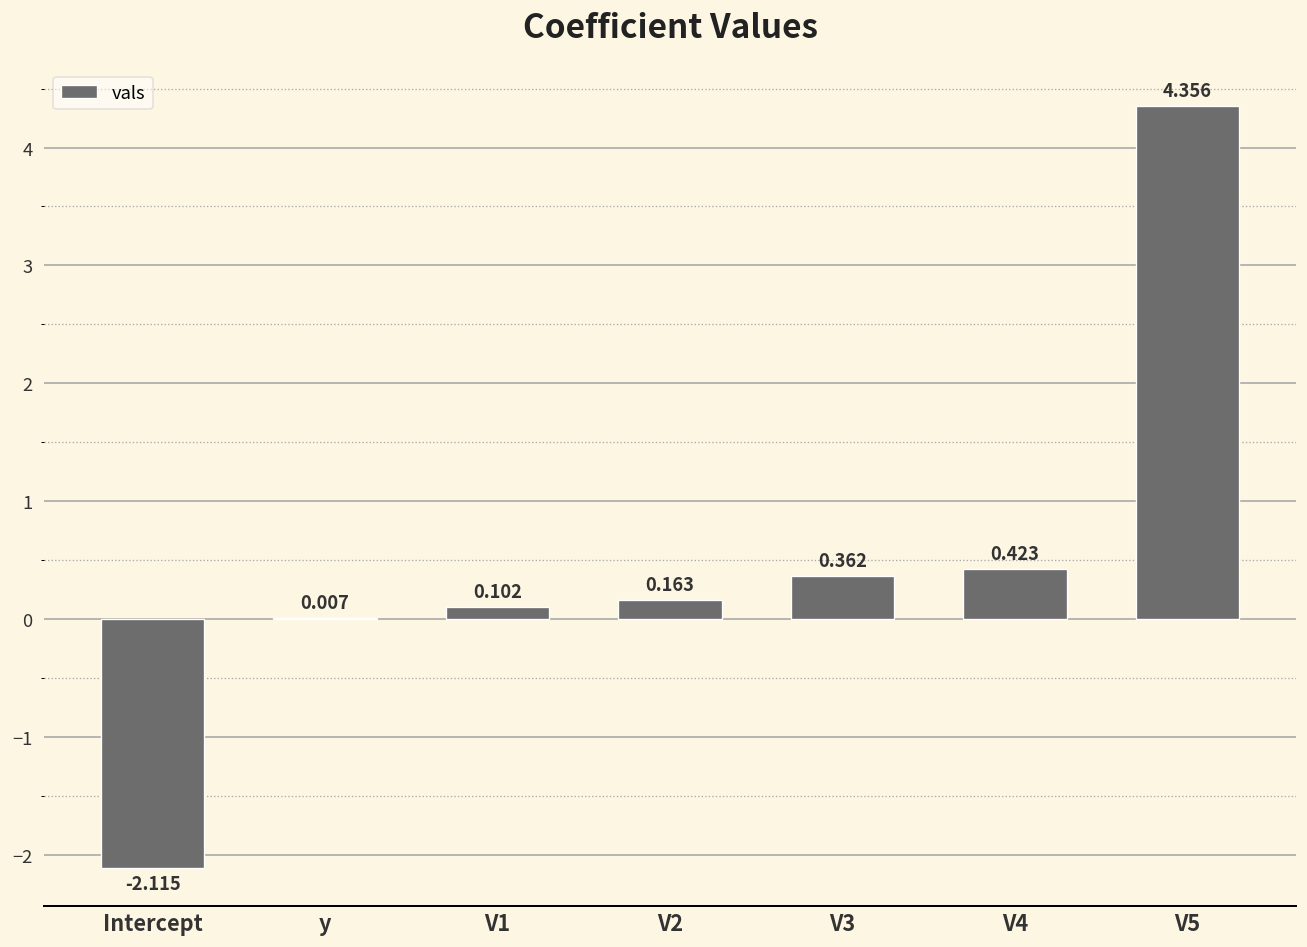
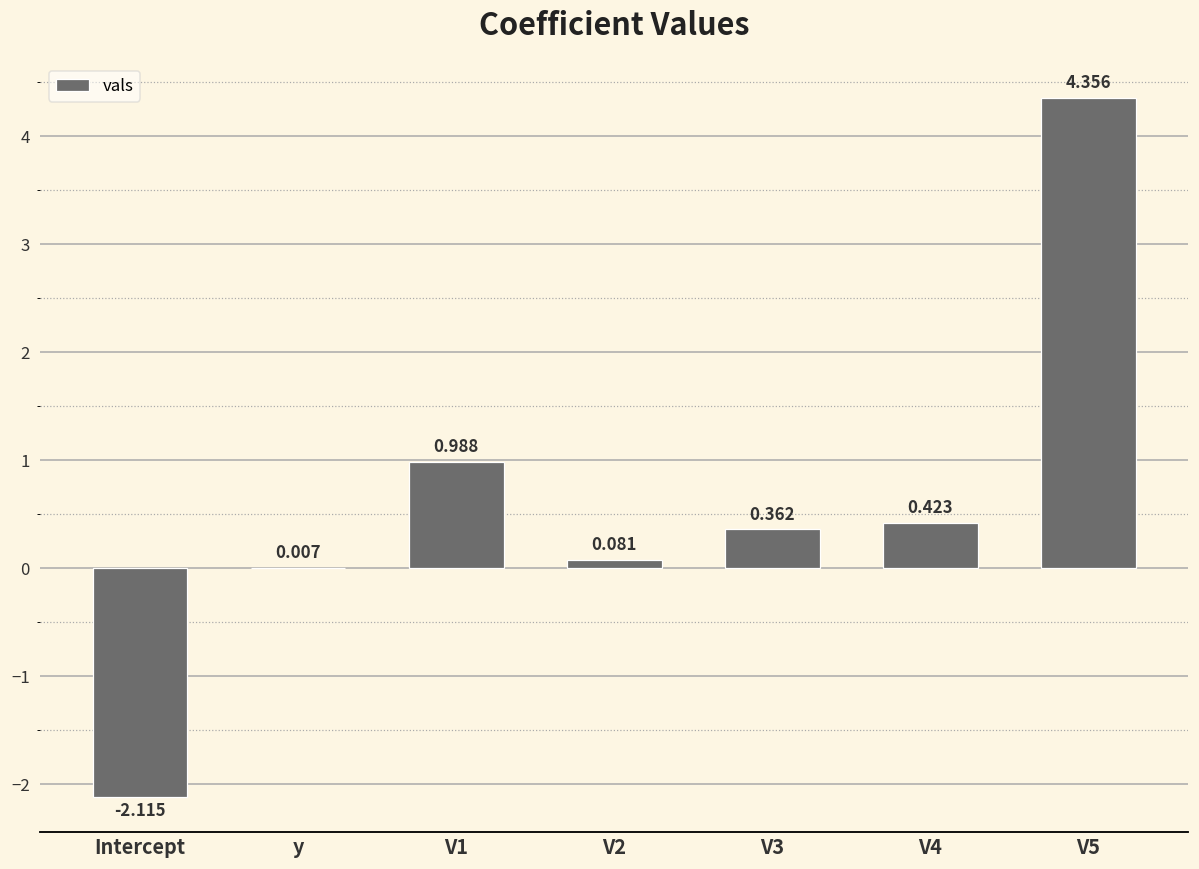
V1: 0.102 -> 0.988
V2: 0.163 -> 0.081
